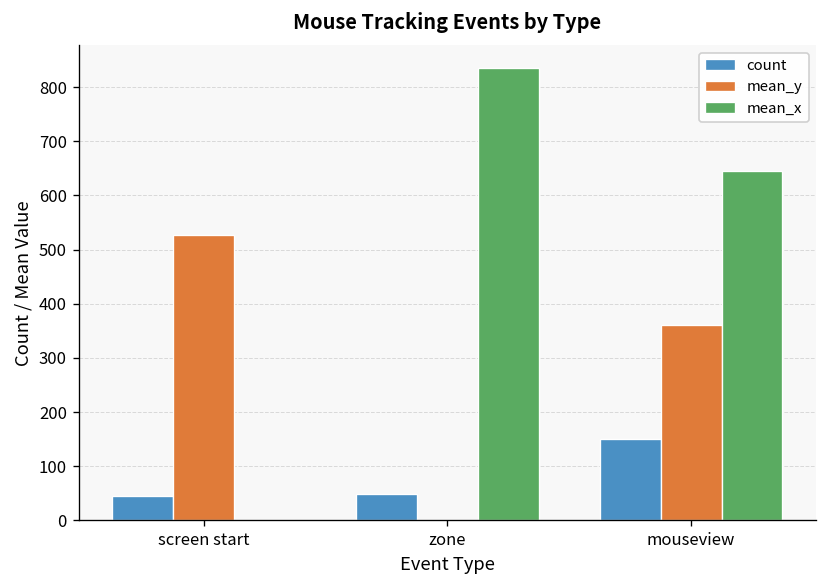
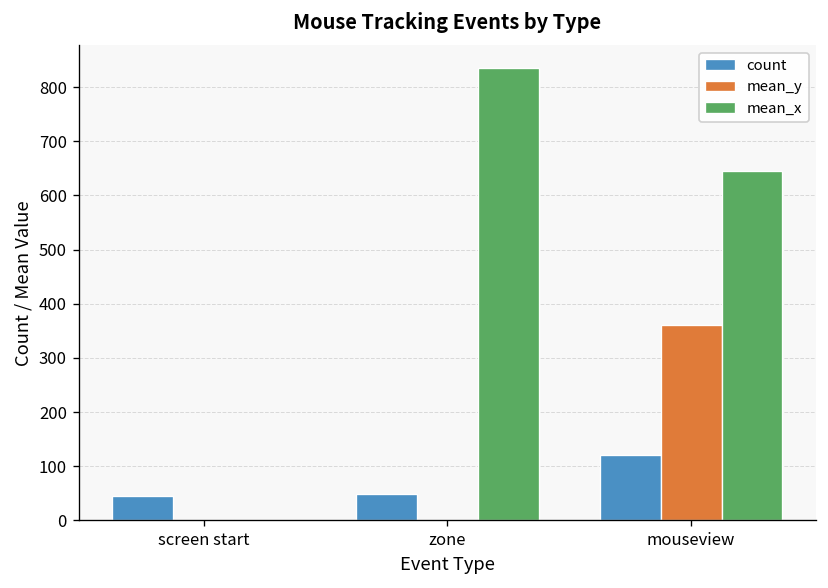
mean_y, screen start: 530 -> 0
count, mouseview: 150 -> 120
